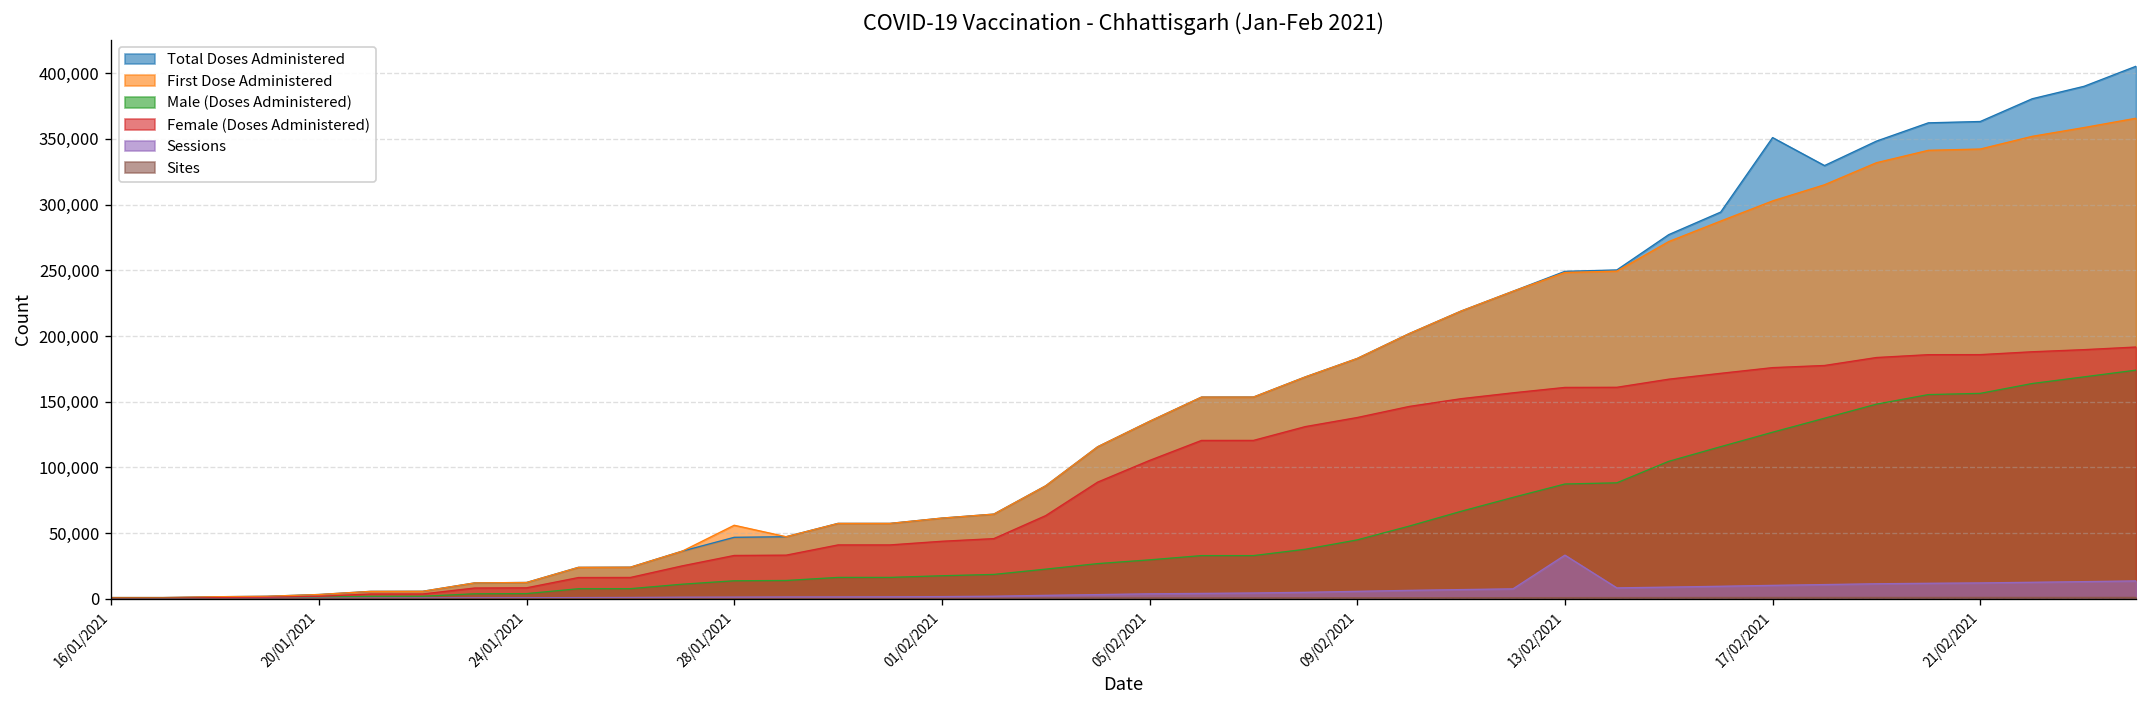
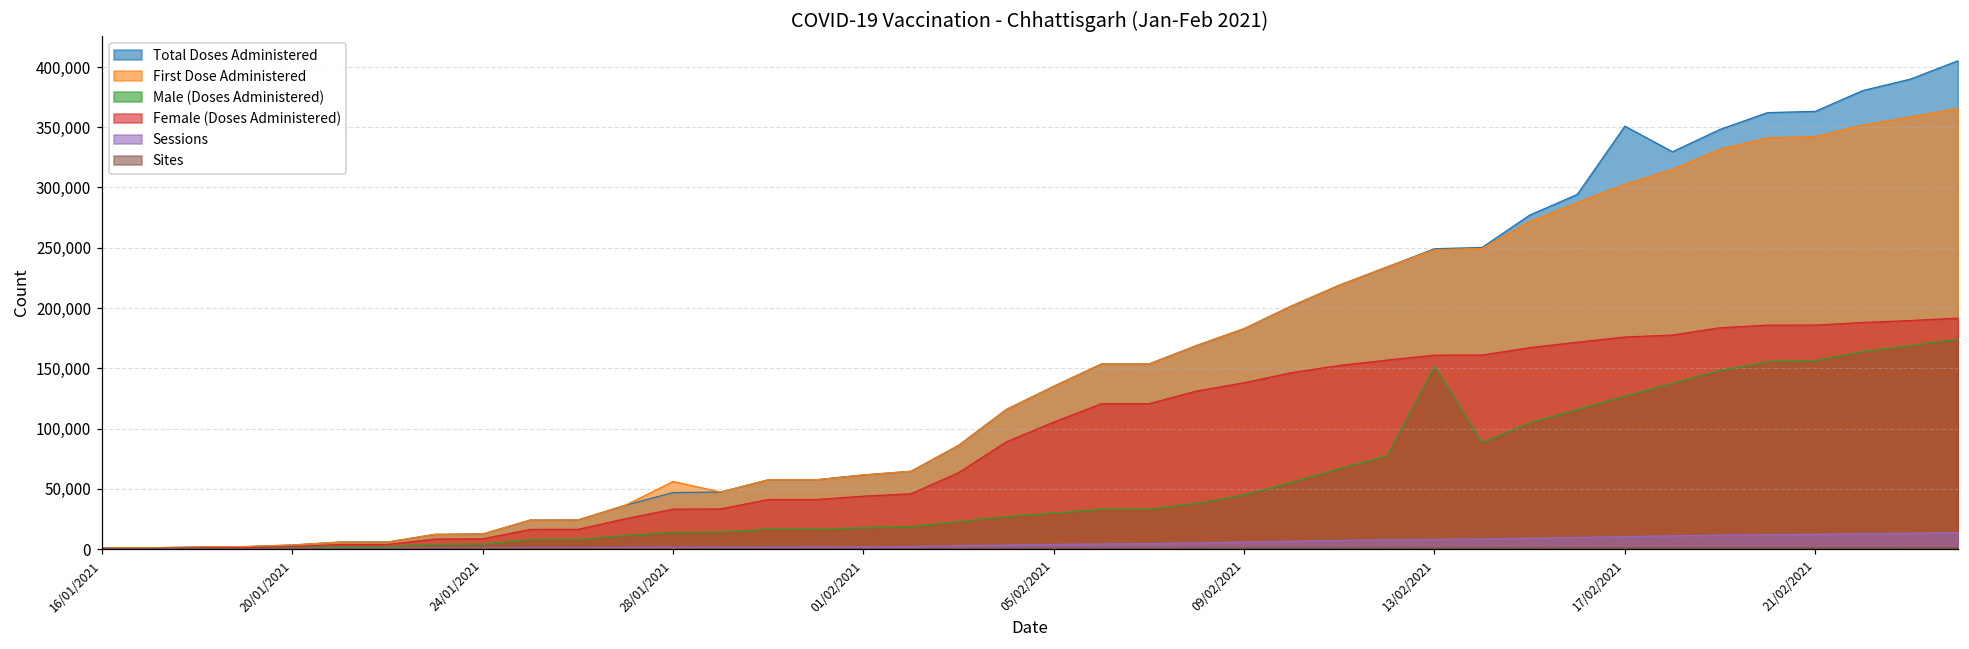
Male (Doses Administered), 13/02/2021: 87,000 -> 151,000
Sessions, 13/02/2021: 33,000 -> 8,000
